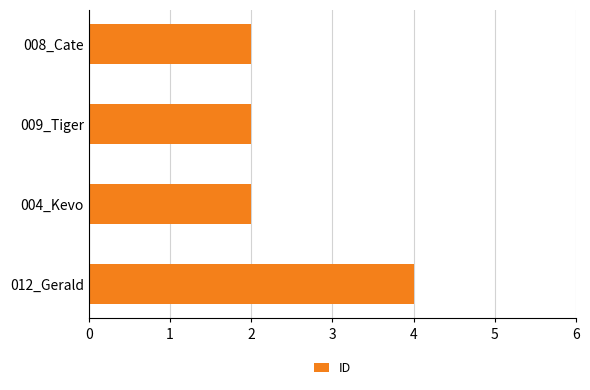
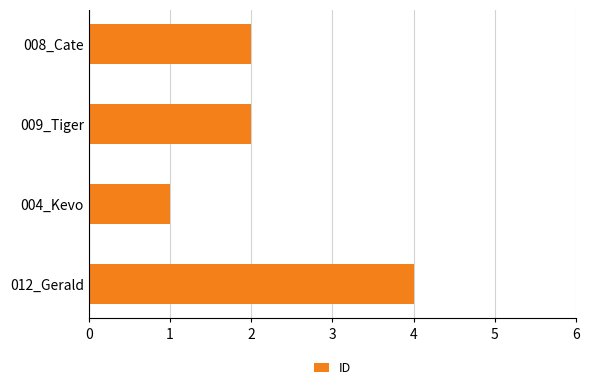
004_Kevo: 2 -> 1
